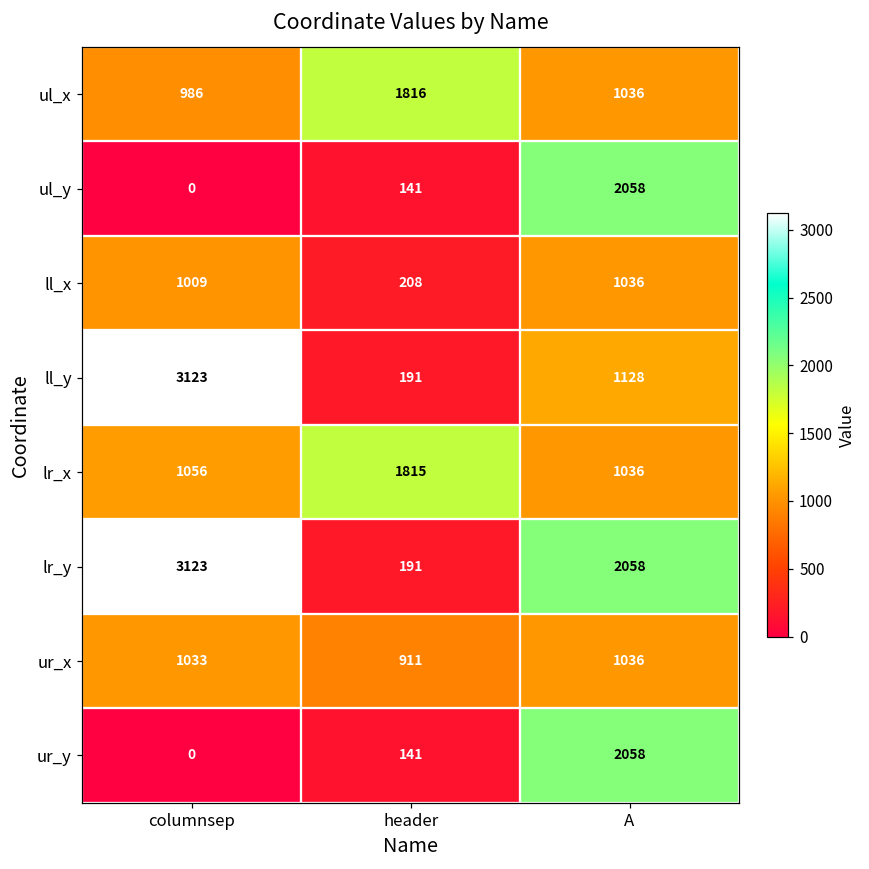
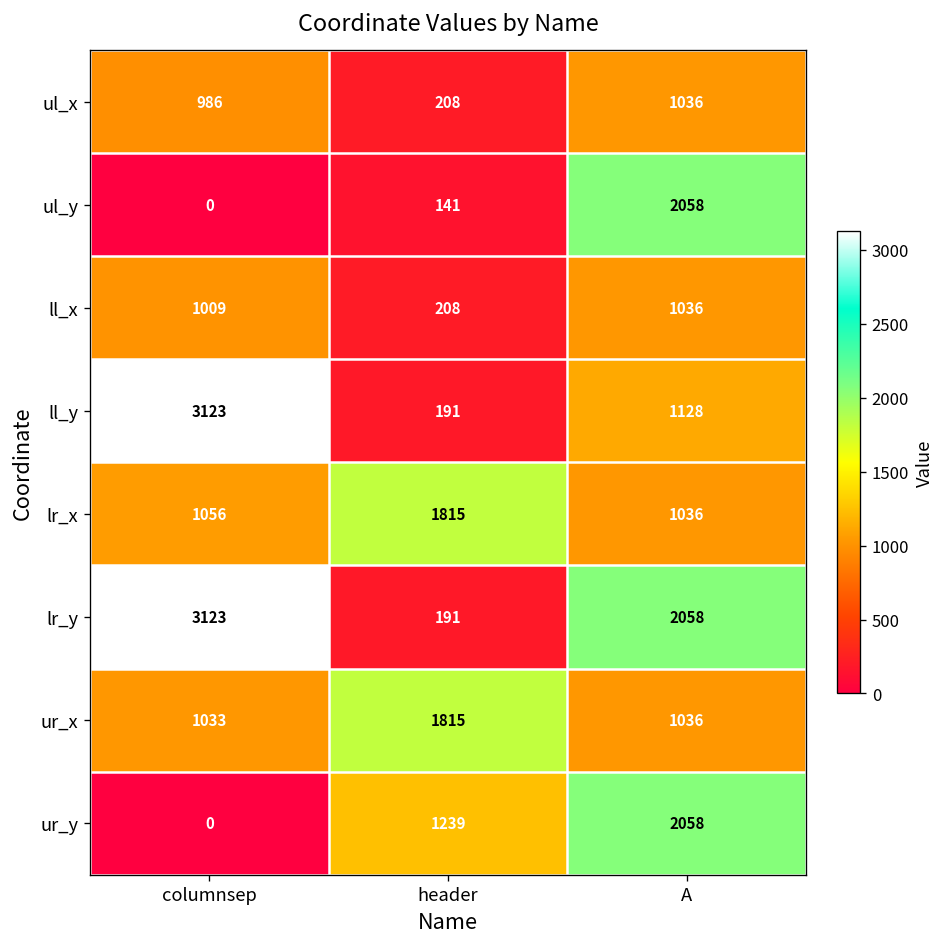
ul_x, header: 1816 -> 208
ur_x, header: 911 -> 1815
ur_y, header: 141 -> 1239
